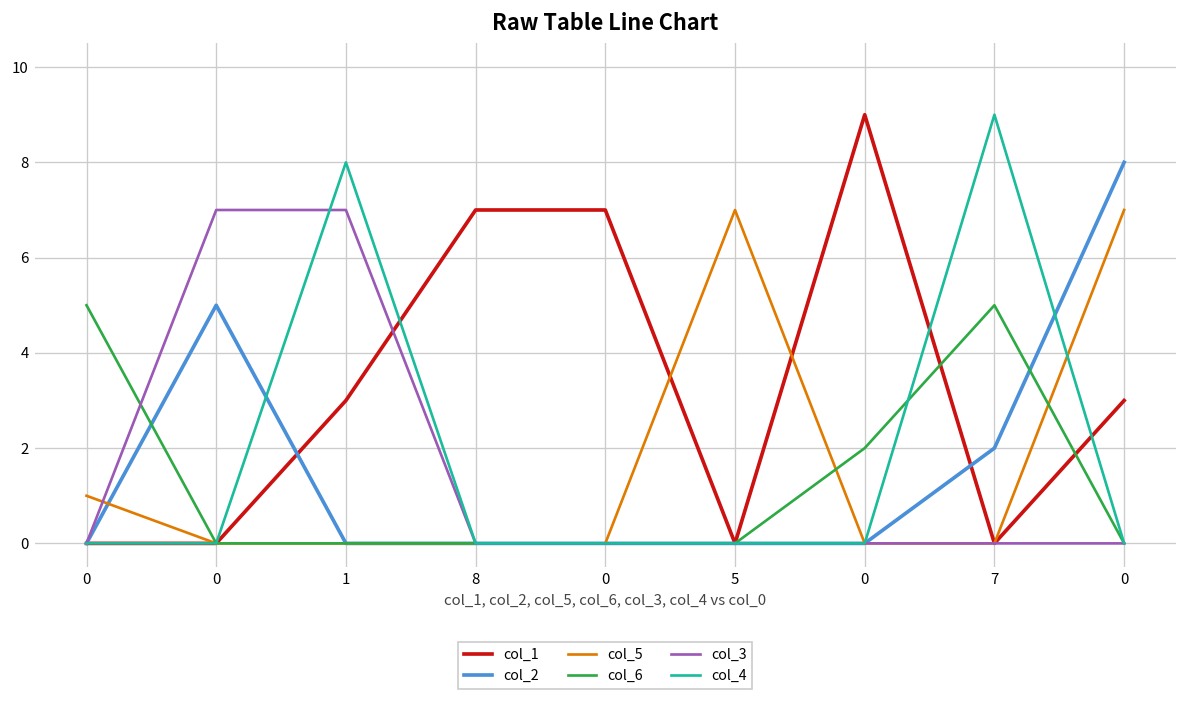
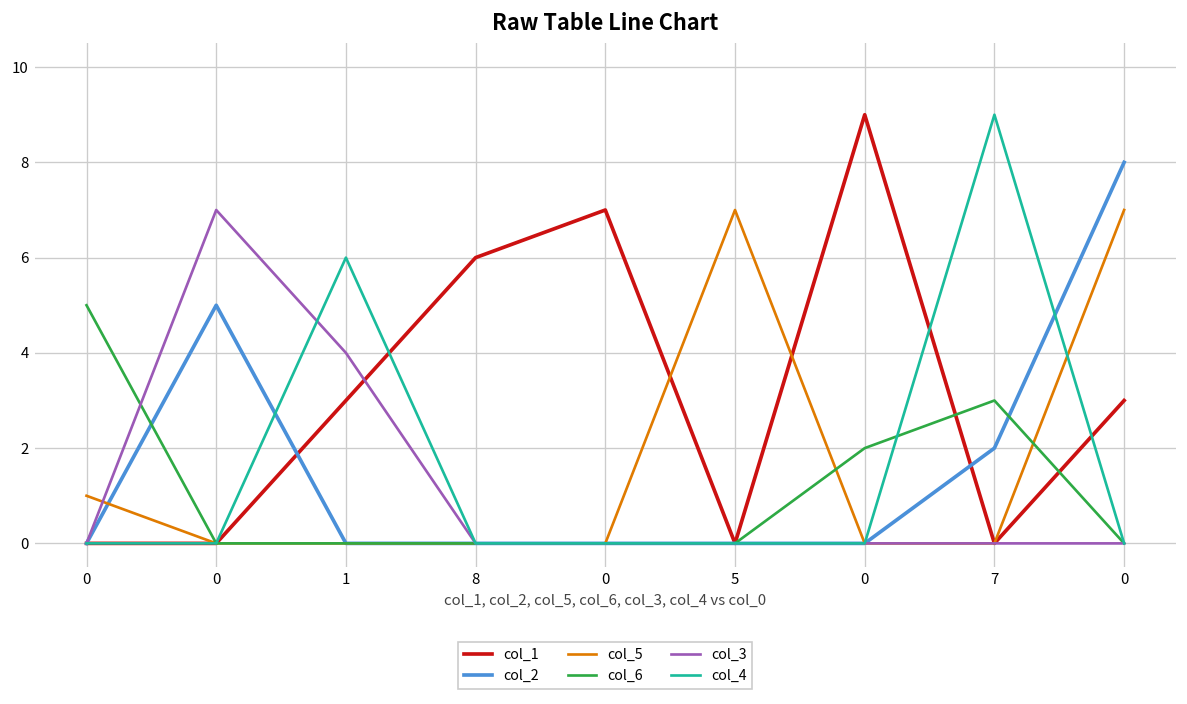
col_3, 1: 7 -> 4
col_4, 1: 8 -> 6
col_1, 8: 7 -> 6
col_6, 7: 5 -> 3
